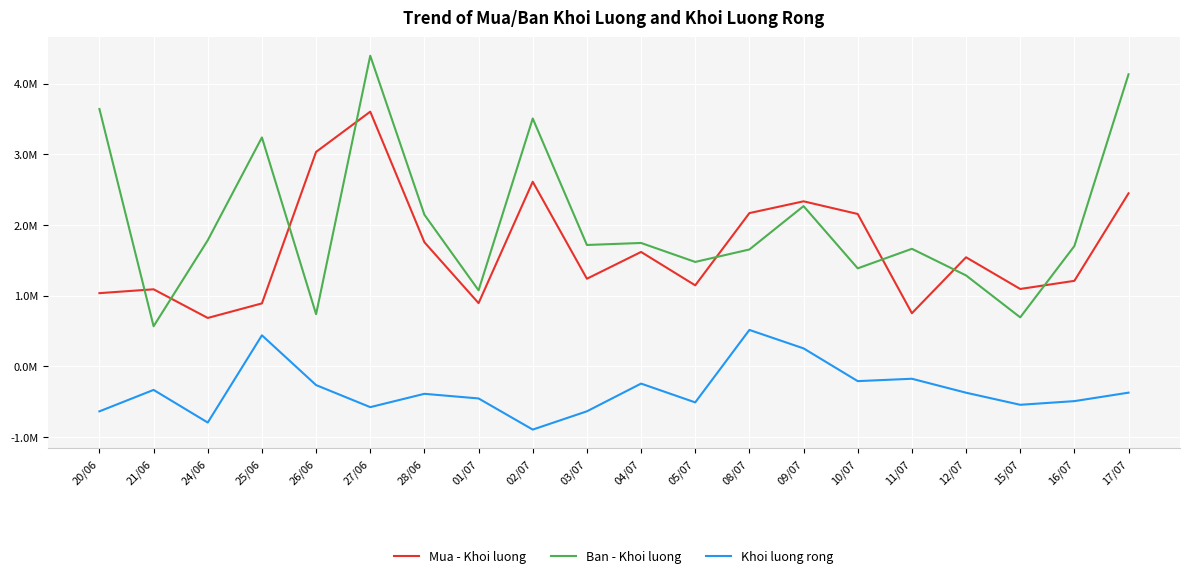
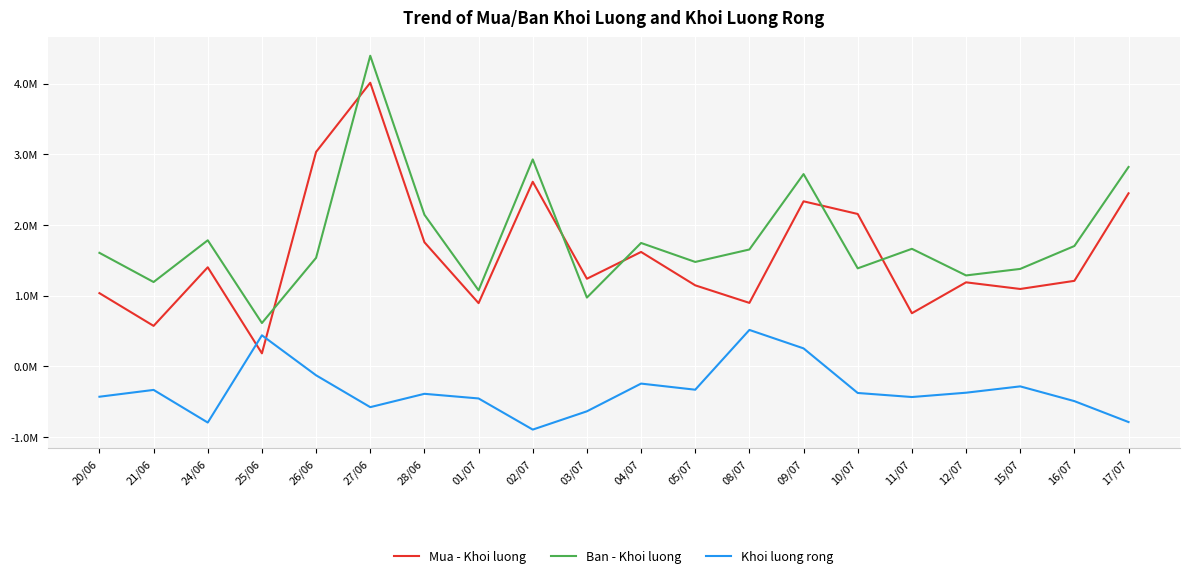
Ban - Khoi luong, 20/06: 3600000 -> 1600000
Khoi luong rong, 20/06: -600000 -> -400000
Mua - Khoi luong, 21/06: 1100000 -> 600000
Ban - Khoi luong, 21/06: 600000 -> 1200000
Mua - Khoi luong, 24/06: 700000 -> 1400000
Mua - Khoi luong, 25/06: 900000 -> 200000
Ban - Khoi luong, 25/06: 3200000 -> 600000
Ban - Khoi luong, 26/06: 700000 -> 1500000
Khoi luong rong, 26/06: -300000 -> -100000
Mua - Khoi luong, 27/06: 3600000 -> 4000000
Ban - Khoi luong, 02/07: 3500000 -> 2900000
Ban - Khoi luong, 03/07: 1700000 -> 1000000
Khoi luong rong, 05/07: -500000 -> -300000
Mua - Khoi luong, 08/07: 2200000 -> 900000
Ban - Khoi luong, 09/07: 2300000 -> 2700000
Khoi luong rong, 10/07: -200000 -> -400000
Khoi luong rong, 11/07: -200000 -> -400000
Mua - Khoi luong, 12/07: 1500000 -> 1200000
Ban - Khoi luong, 15/07: 700000 -> 1400000
Khoi luong rong, 15/07: -500000 -> -300000
Ban - Khoi luong, 17/07: 4100000 -> 2800000
Khoi luong rong, 17/07: -400000 -> -800000
